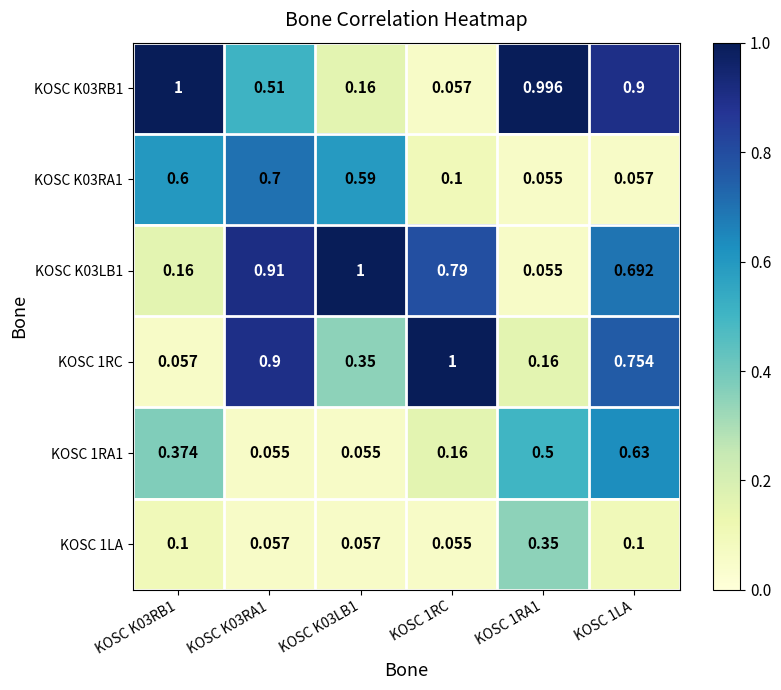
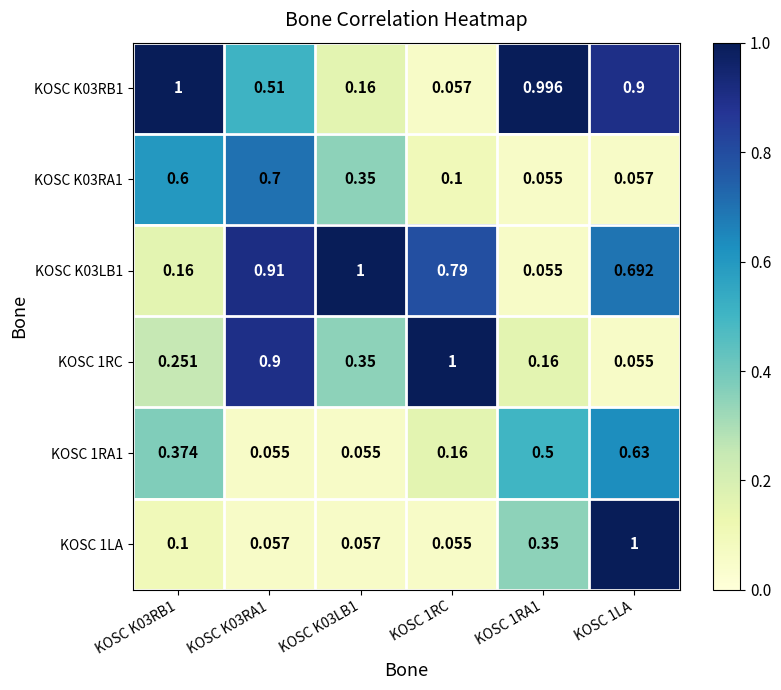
KOSC K03RA1, KOSC K03LB1: 0.59 -> 0.35
KOSC 1RC, KOSC K03RB1: 0.057 -> 0.251
KOSC 1RC, KOSC 1LA: 0.754 -> 0.055
KOSC 1LA, KOSC 1LA: 0.1 -> 1
